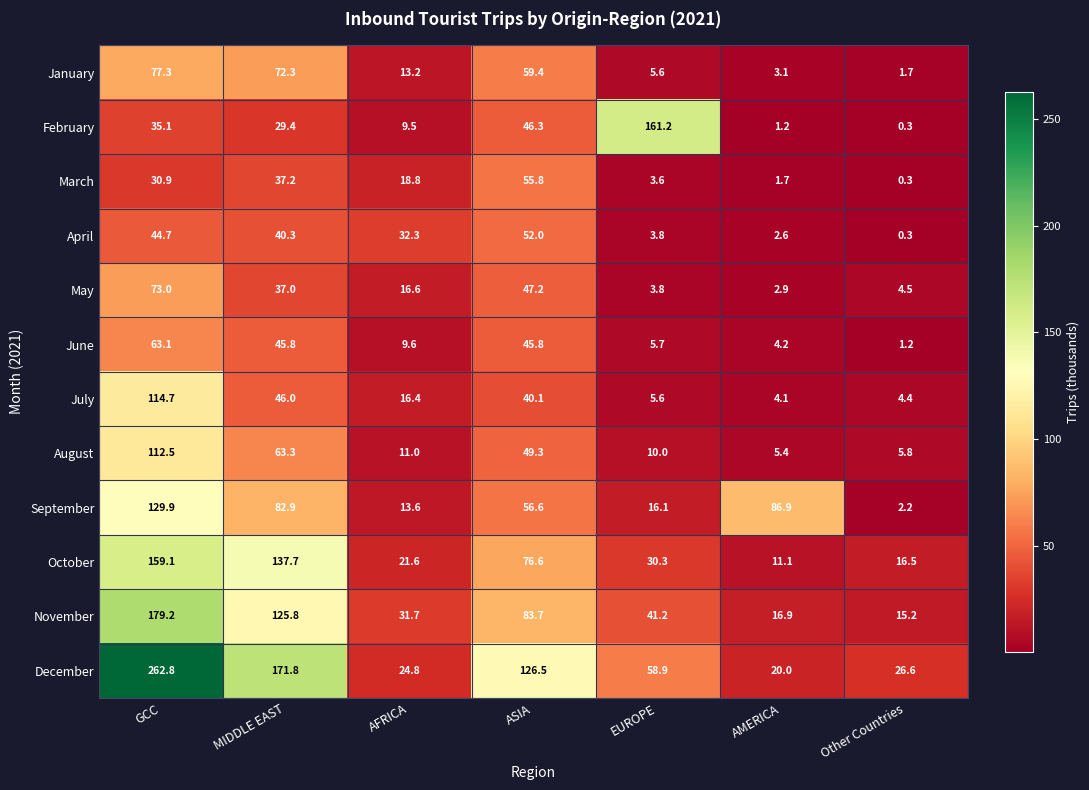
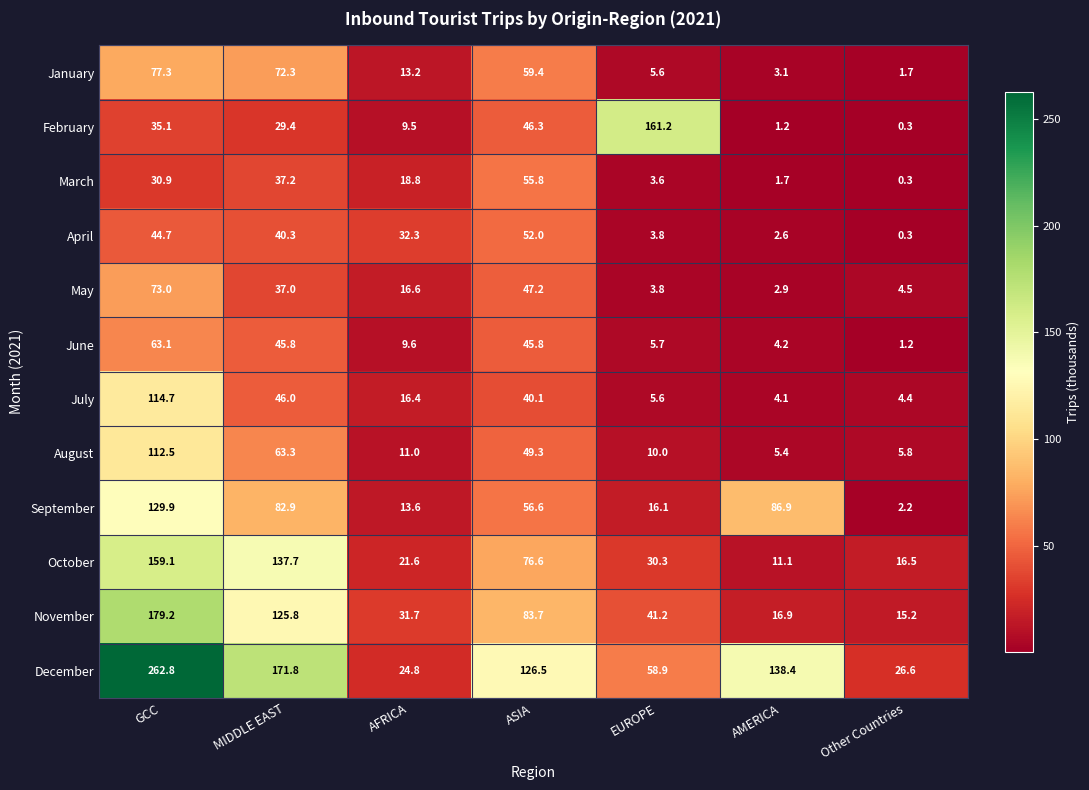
December, AMERICA: 20.0 -> 138.4
